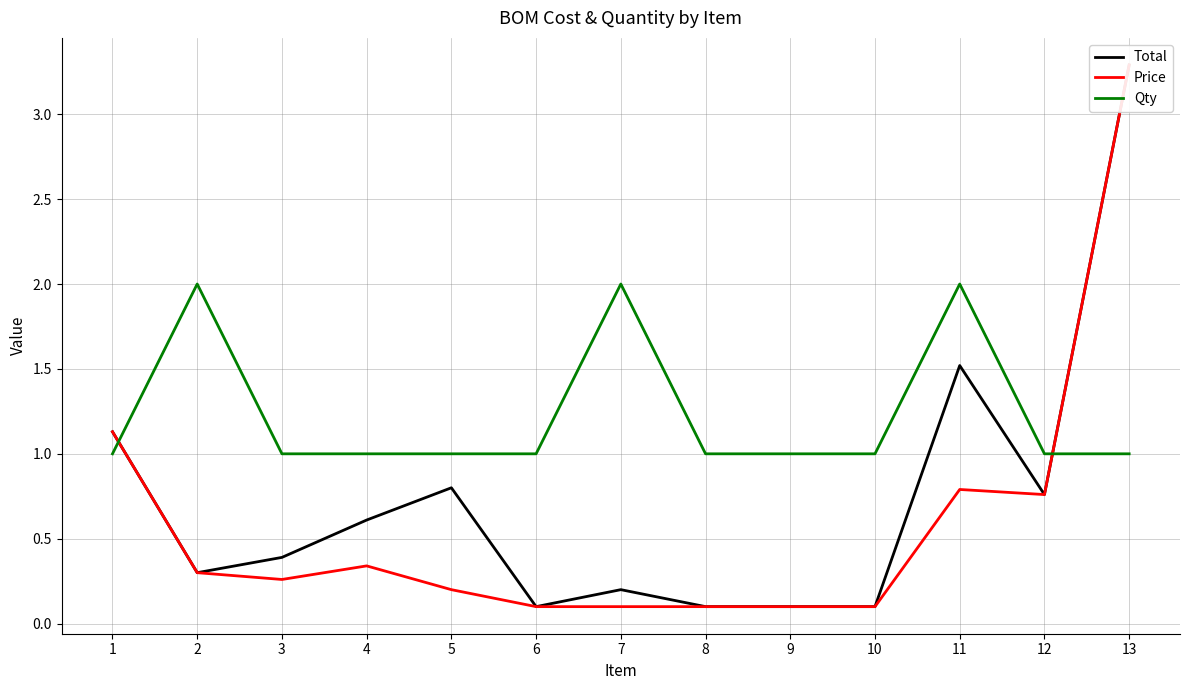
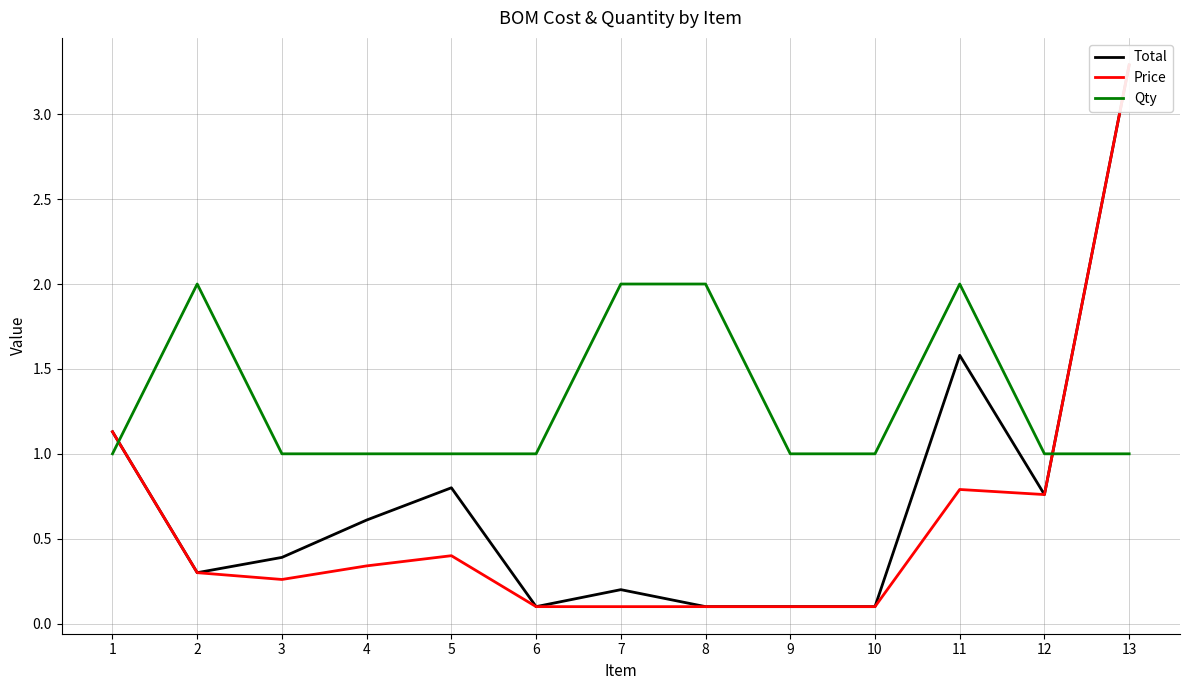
Price, 5: 0.2 -> 0.4
Qty, 8: 1 -> 2
Total, 11: 1.52 -> 1.58
